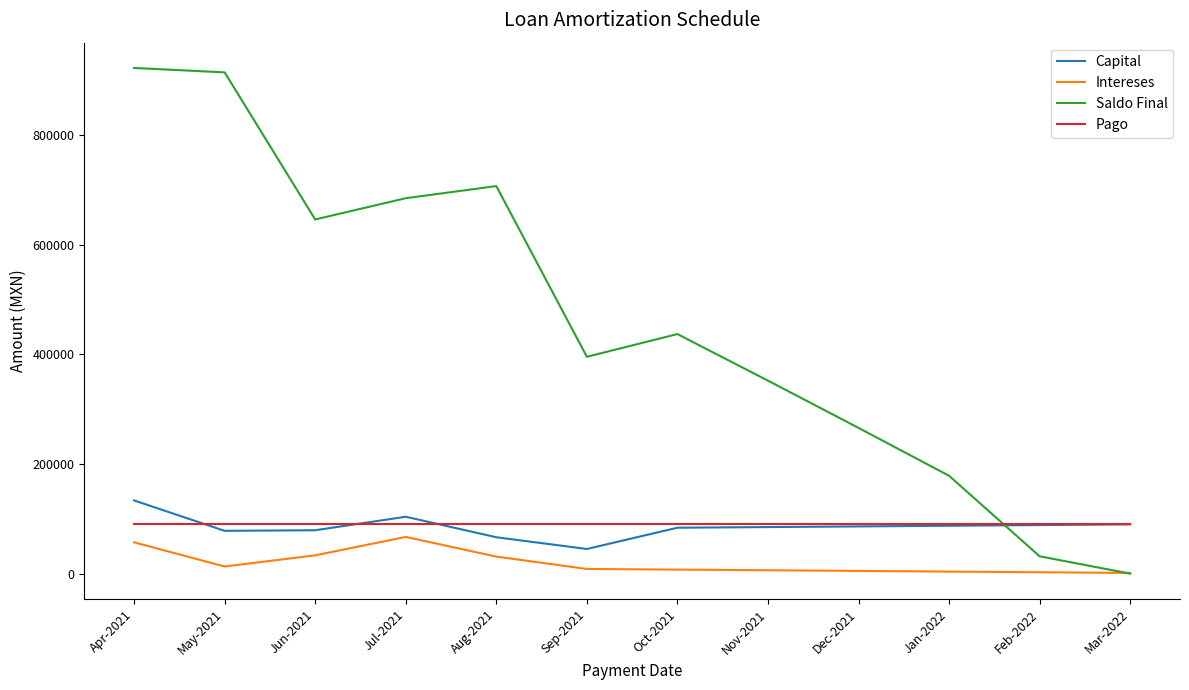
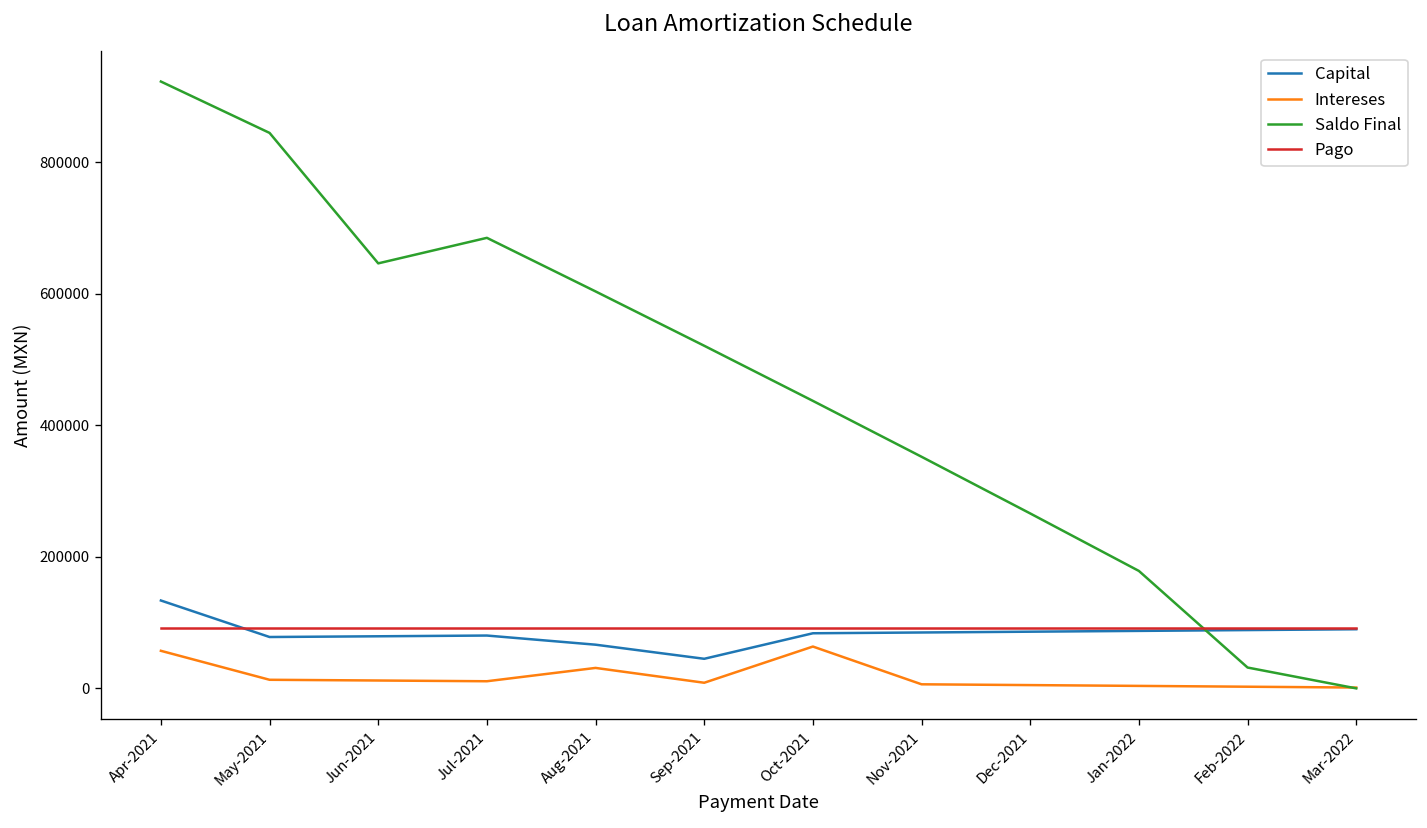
Saldo Final, May-2021: 910000 -> 840000
Intereses, Jun-2021: 30000 -> 10000
Capital, Jul-2021: 100000 -> 80000
Intereses, Jul-2021: 70000 -> 10000
Saldo Final, Aug-2021: 710000 -> 600000
Saldo Final, Sep-2021: 400000 -> 520000
Intereses, Oct-2021: 10000 -> 60000
